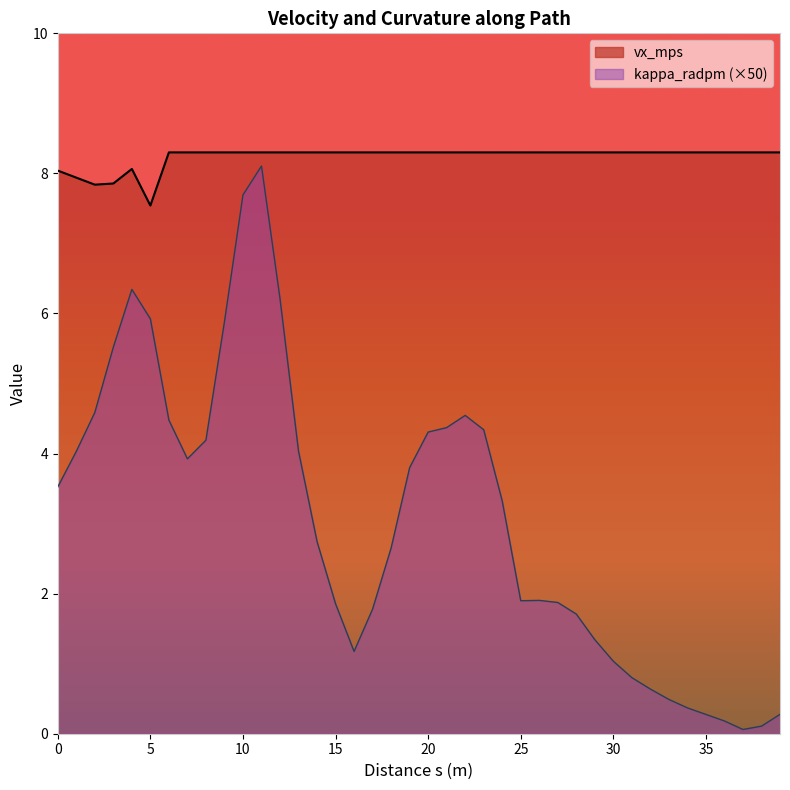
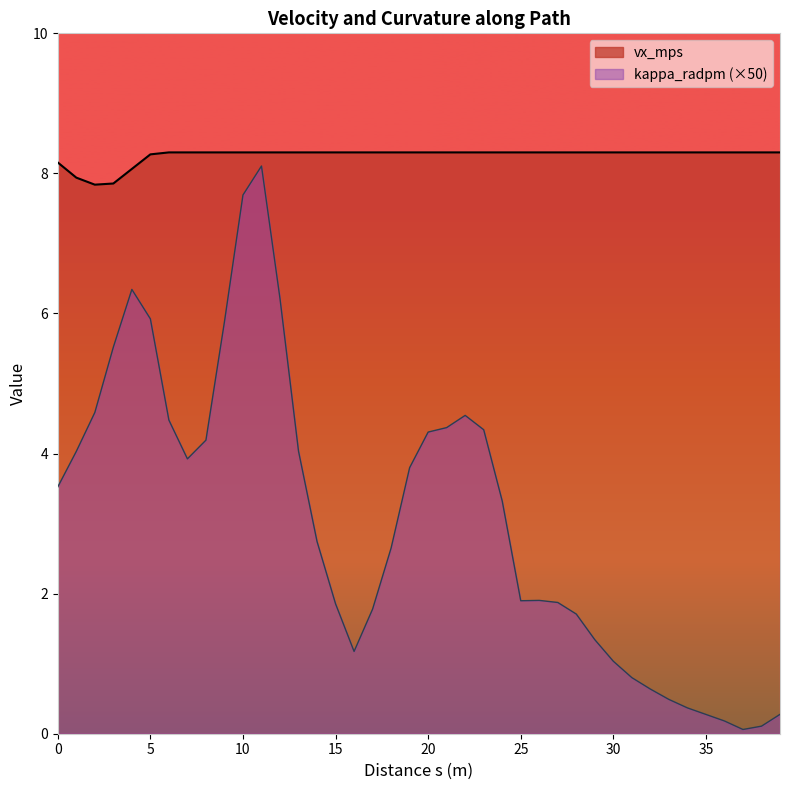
vx_mps, 0: 8.0 -> 8.2
vx_mps, 5: 7.5 -> 8.3
